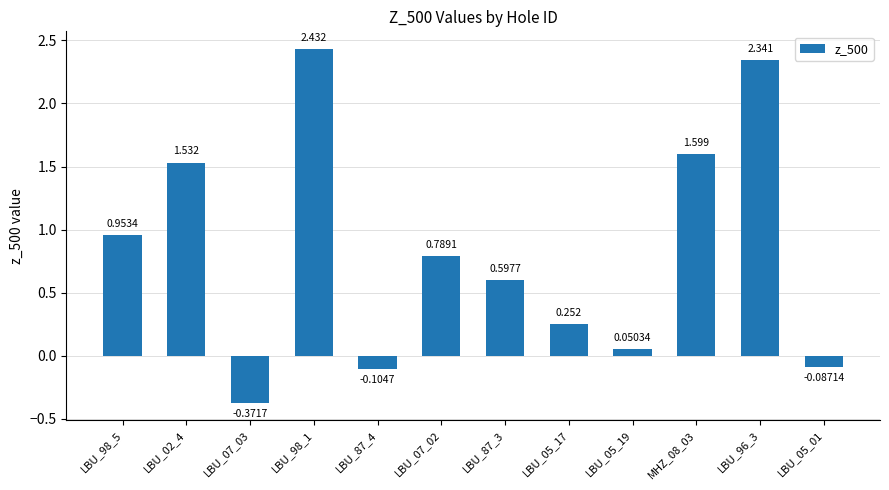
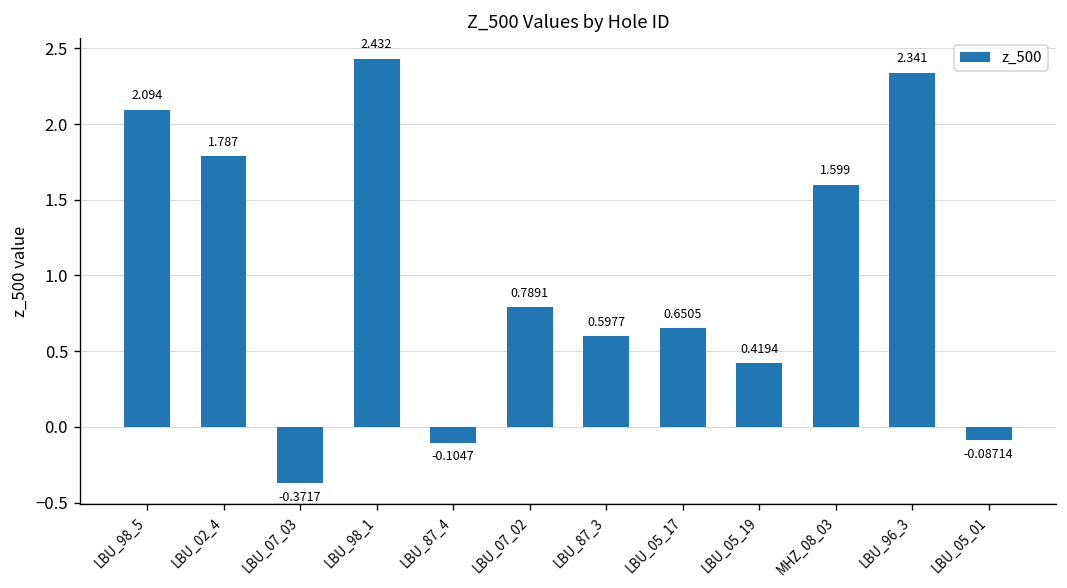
LBU_98_5: 0.9534 -> 2.094
LBU_02_4: 1.532 -> 1.787
LBU_05_17: 0.252 -> 0.6505
LBU_05_19: 0.05034 -> 0.4194
